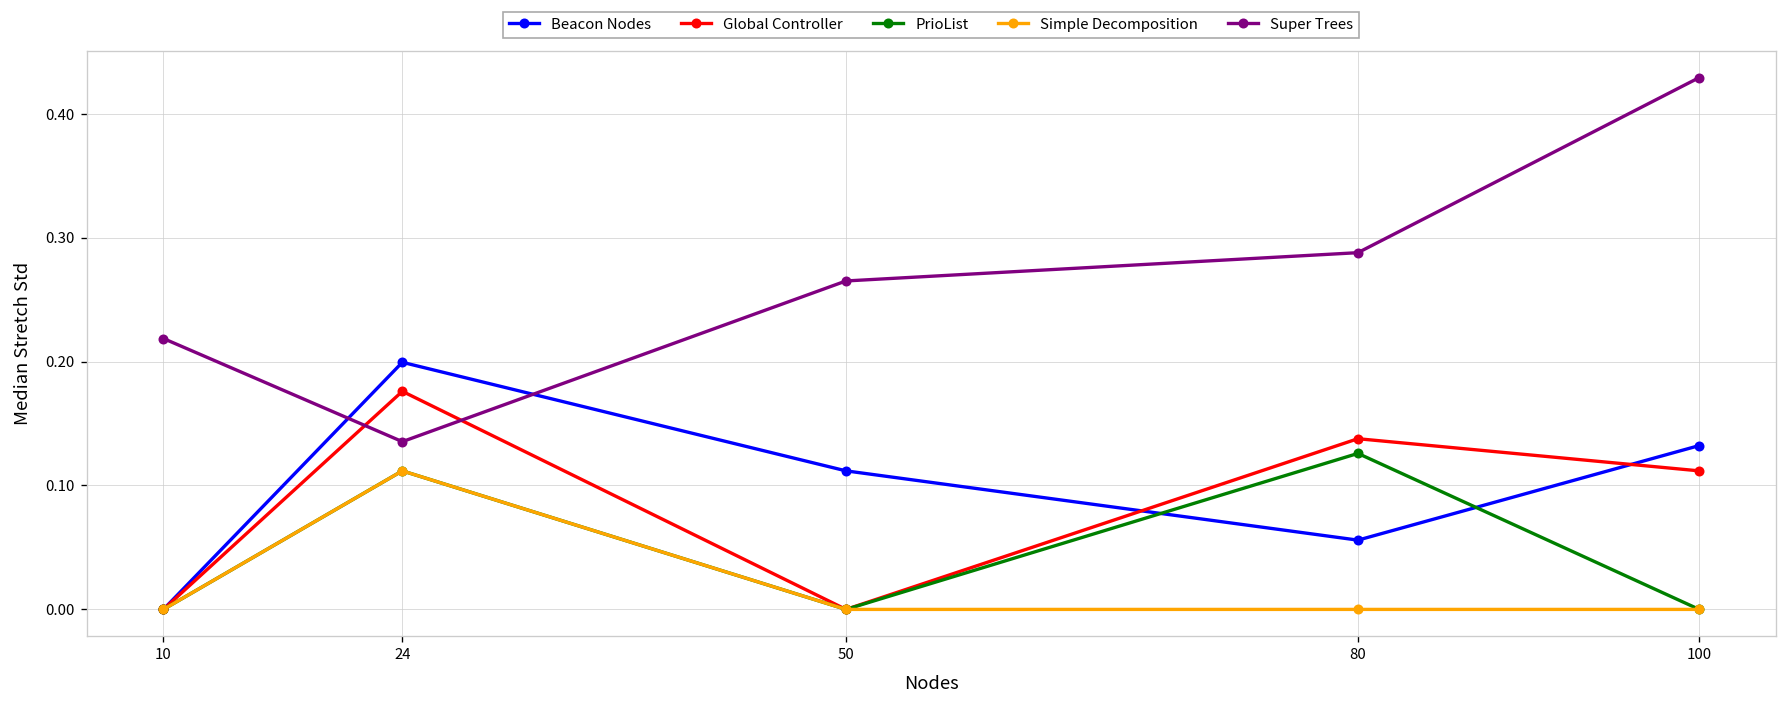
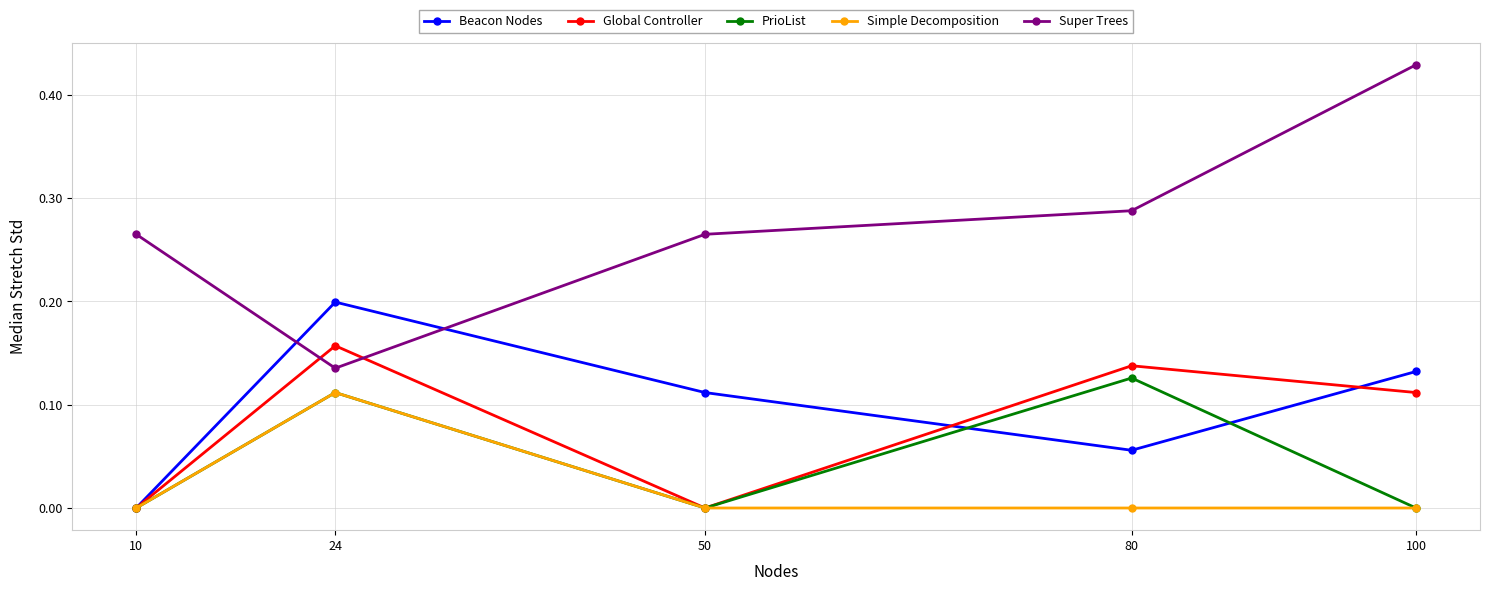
Super Trees, 10: 0.219 -> 0.265
Global Controller, 24: 0.176 -> 0.157
